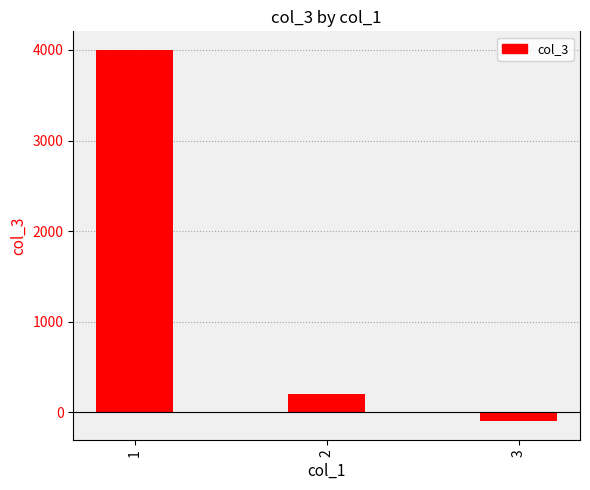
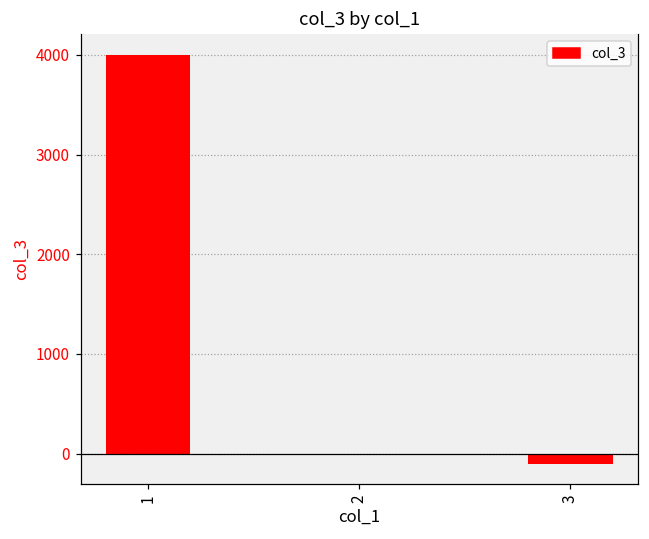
2: 200 -> 0
